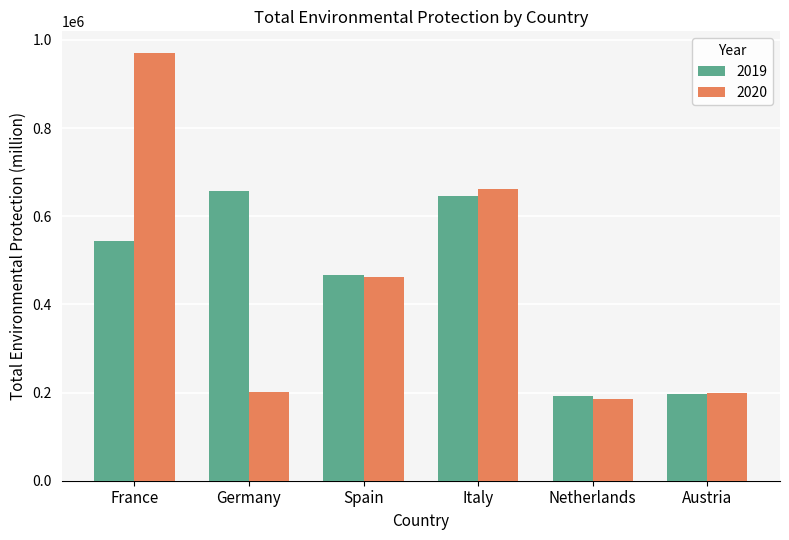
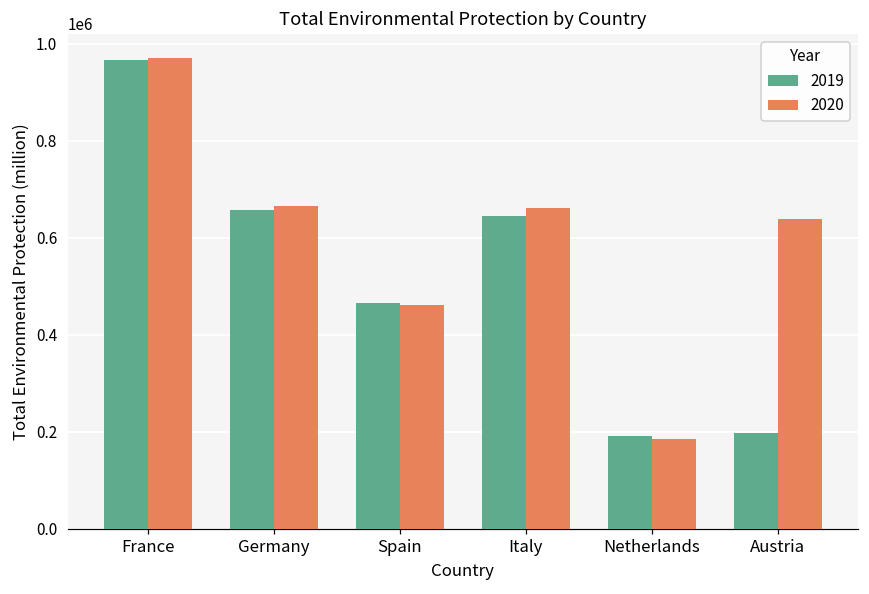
2019, France: 540000 -> 970000
2020, Germany: 200000 -> 670000
2020, Austria: 200000 -> 640000
